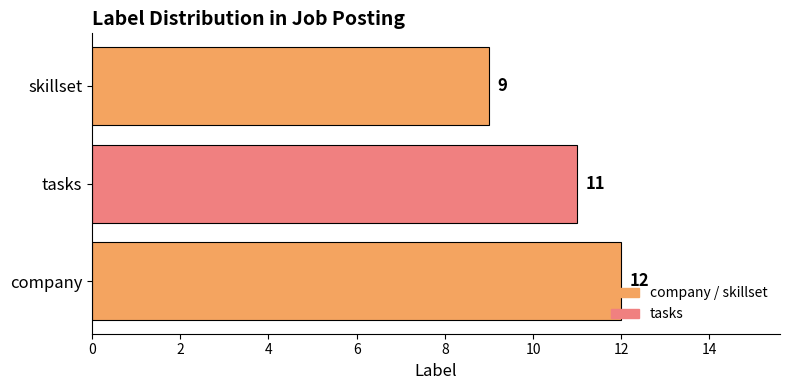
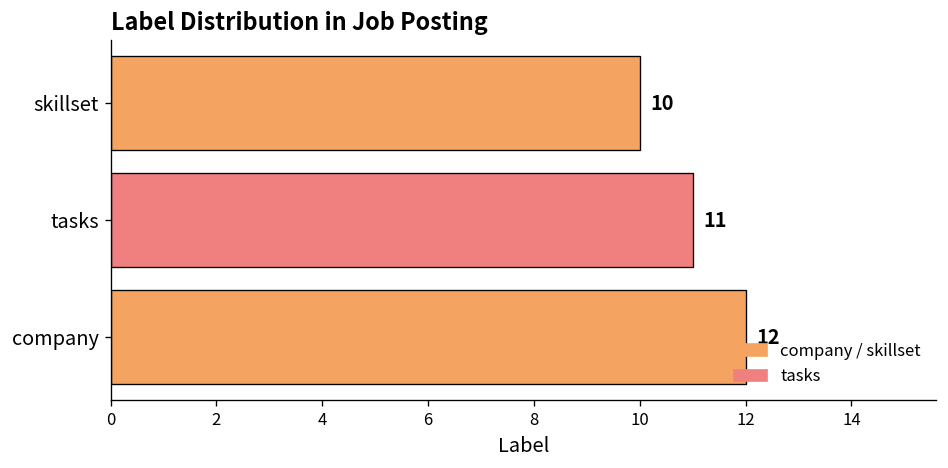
skillset: 9 -> 10
